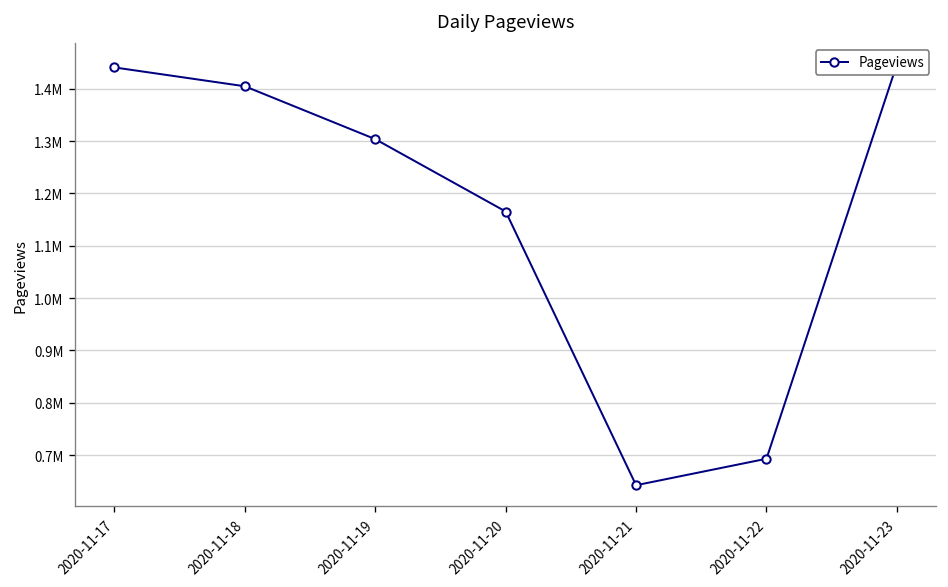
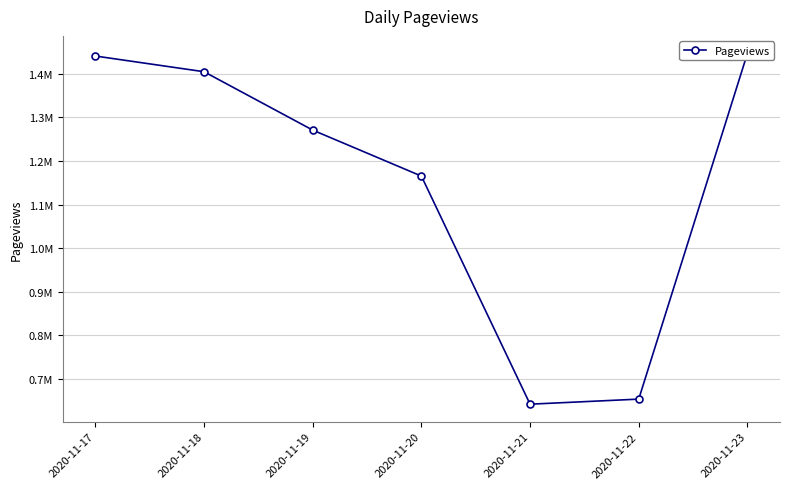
2020-11-19: 1300000 -> 1270000
2020-11-22: 690000 -> 650000
